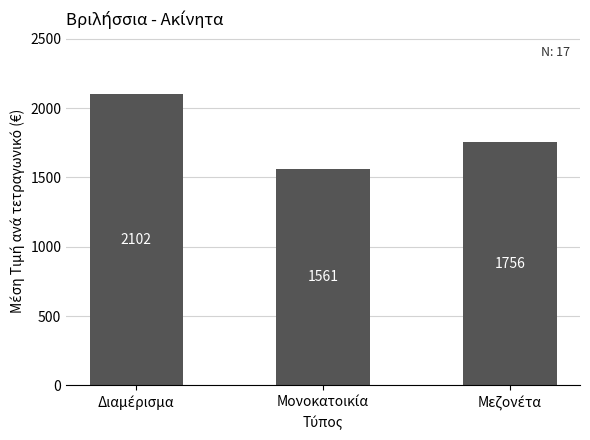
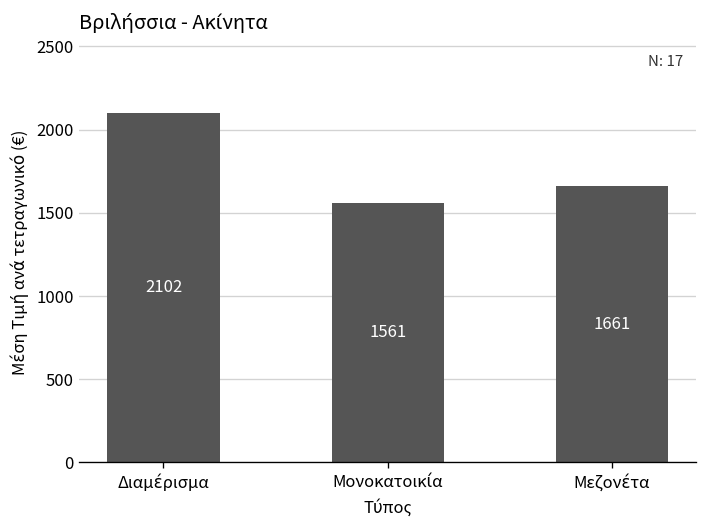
Μεζονέτα: 1756 -> 1661
